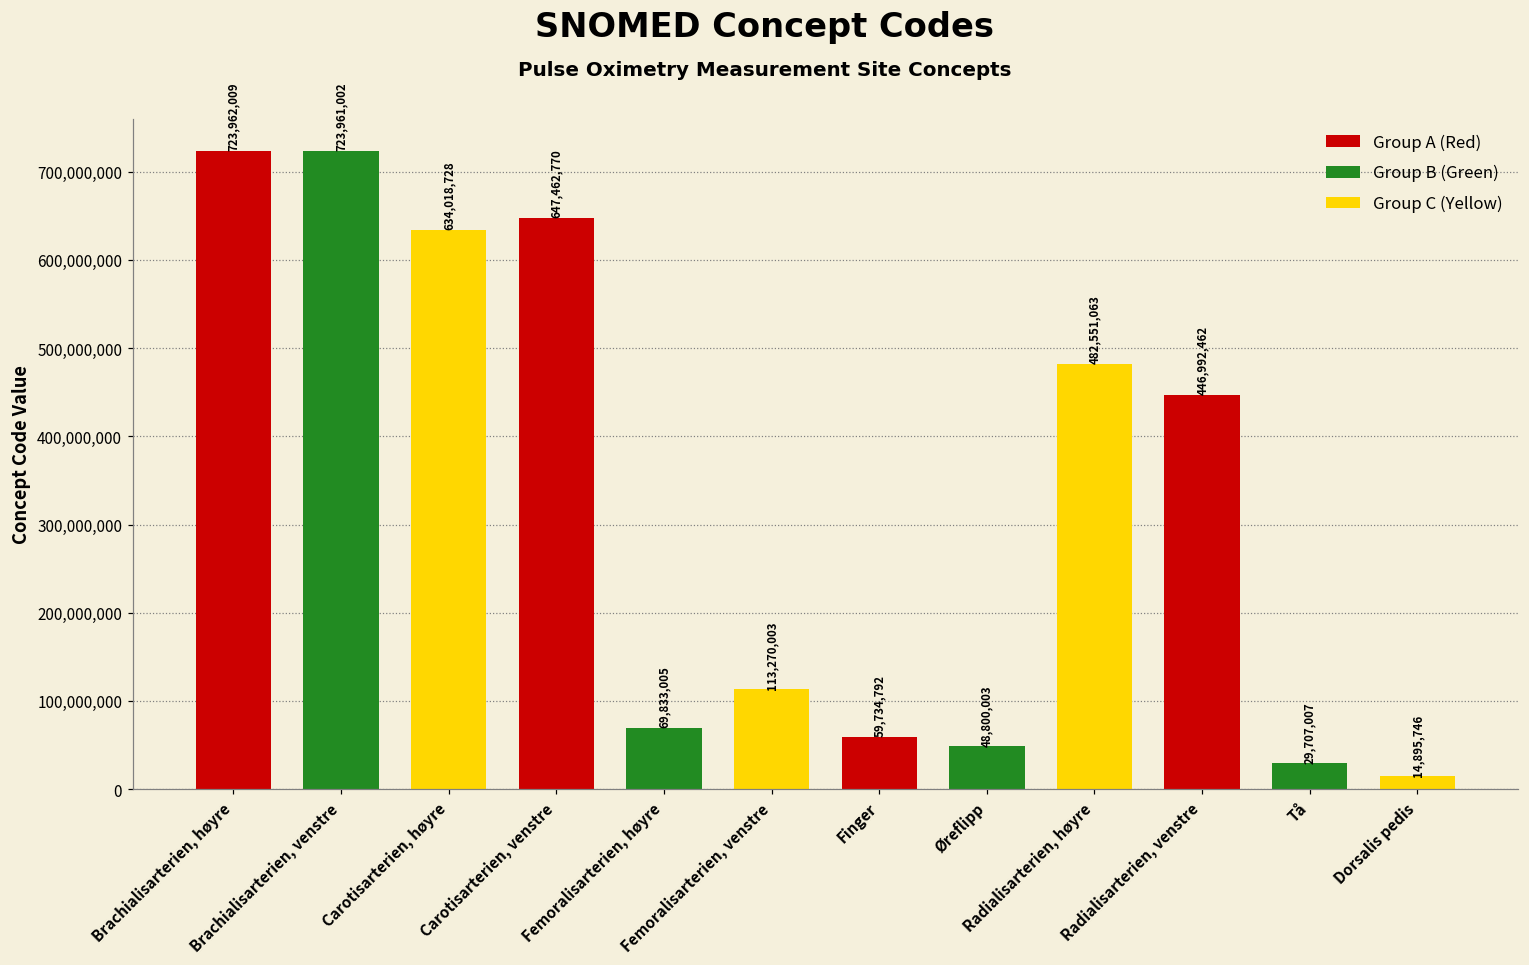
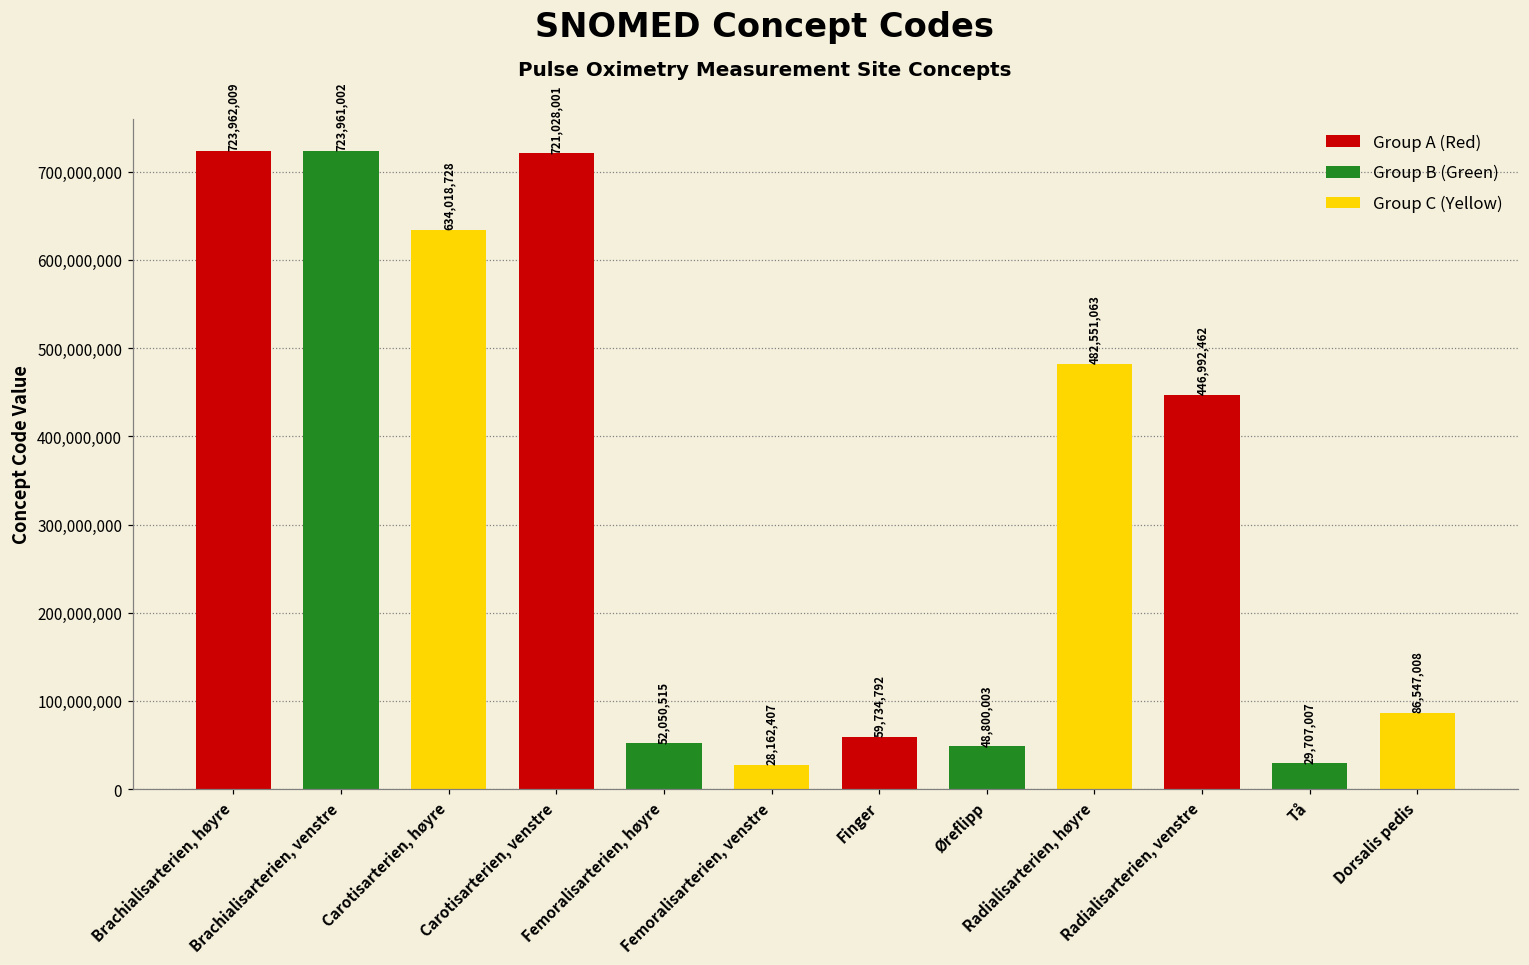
Carotisarterien, venstre: 647,462,770 -> 721,028,001
Femoralisarterien, høyre: 69,833,005 -> 52,050,515
Femoralisarterien, venstre: 113,270,003 -> 28,162,407
Dorsalis pedis: 14,895,746 -> 86,547,008
